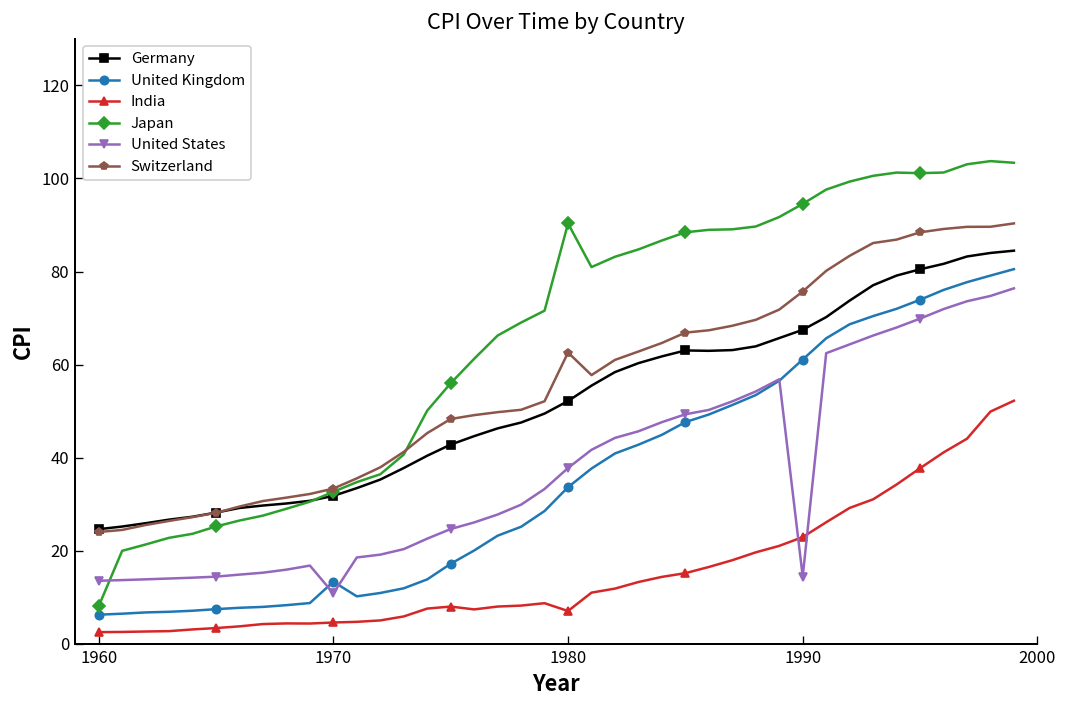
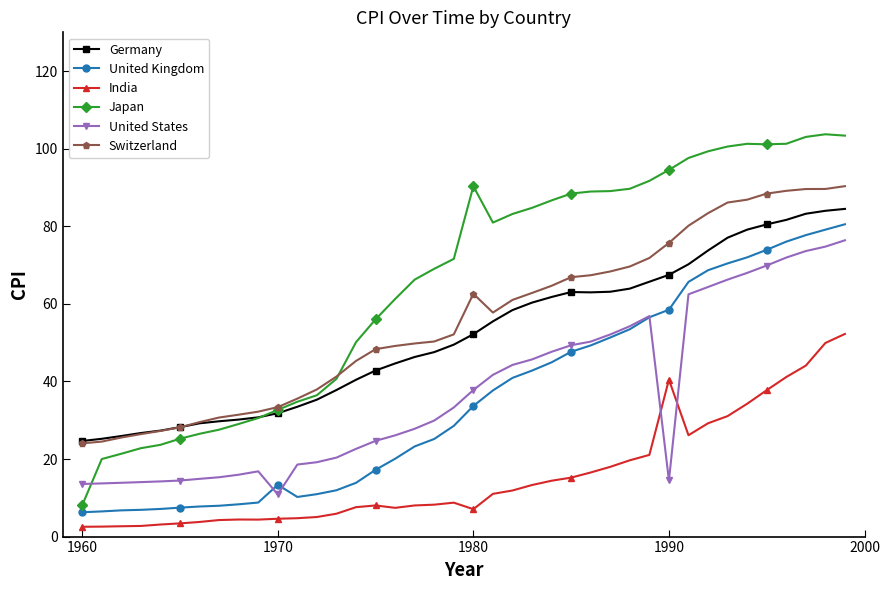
United Kingdom, 1990: 61 -> 58
India, 1990: 23 -> 40
